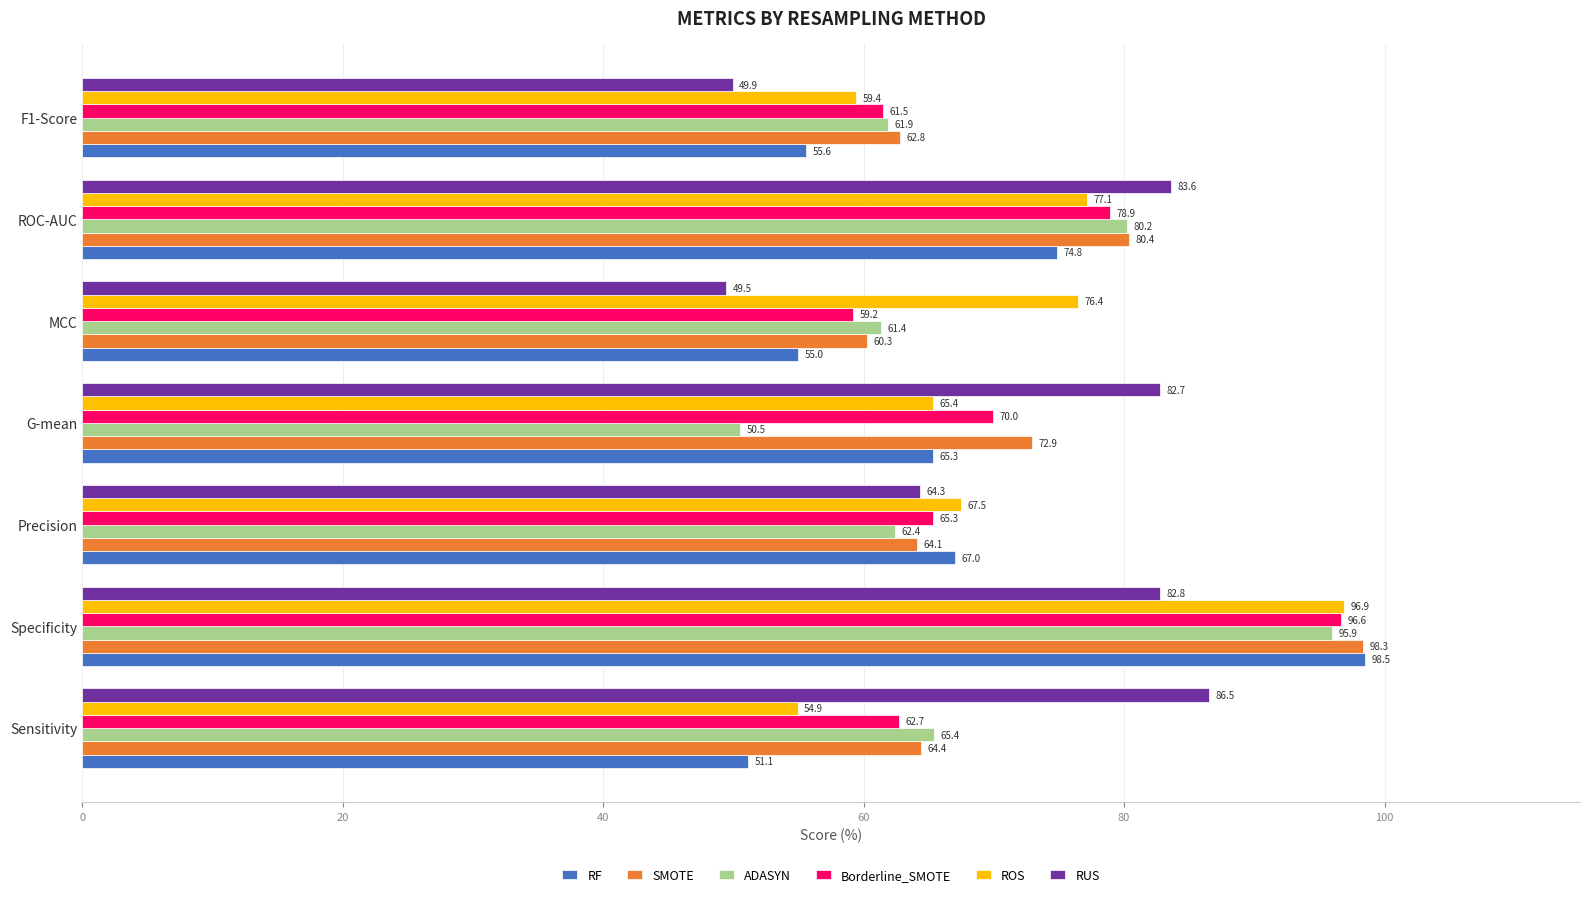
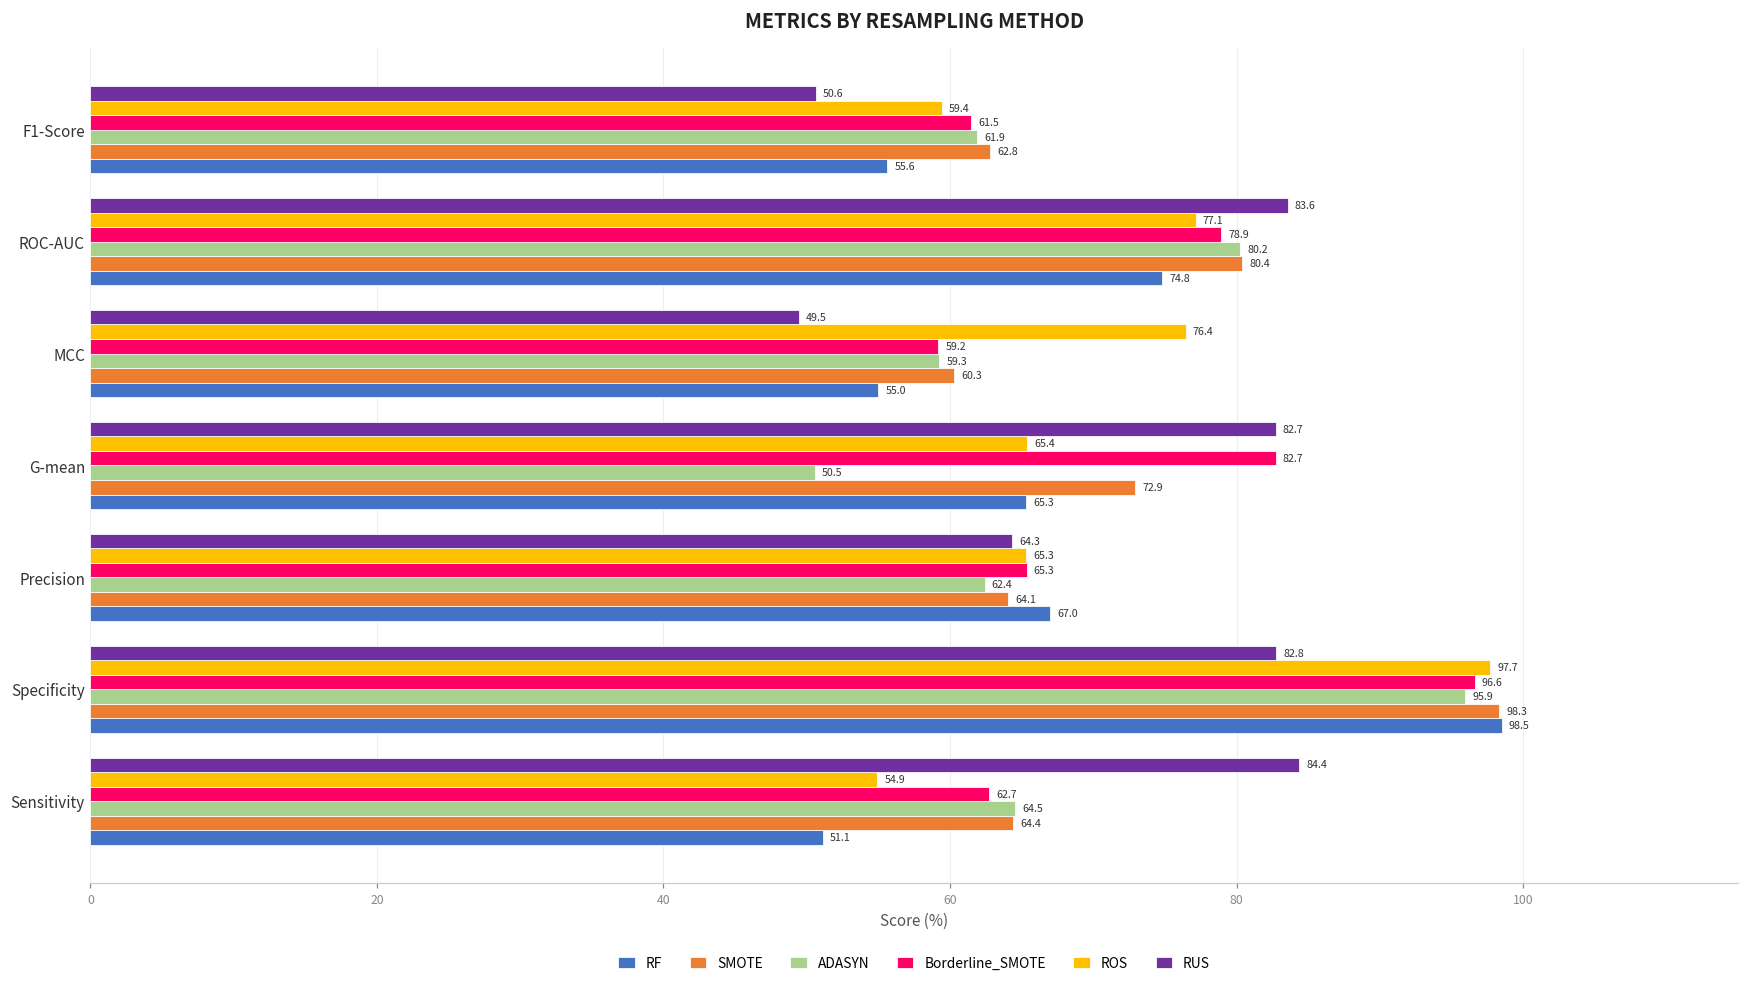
RUS, F1-Score: 49.9 -> 50.6
ADASYN, MCC: 61.4 -> 59.3
Borderline_SMOTE, G-mean: 70.0 -> 82.7
ROS, Precision: 67.5 -> 65.3
ROS, Specificity: 96.9 -> 97.7
RUS, Sensitivity: 86.5 -> 84.4
ADASYN, Sensitivity: 65.4 -> 64.5
